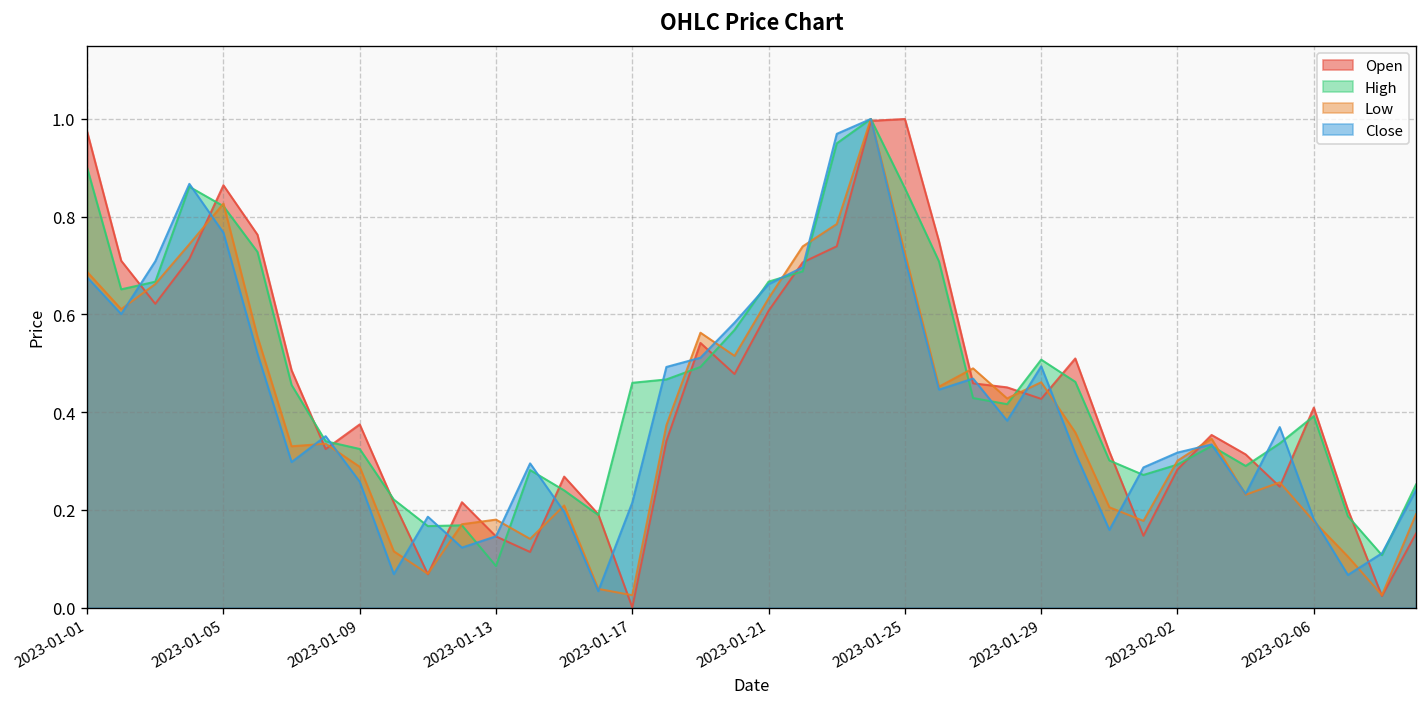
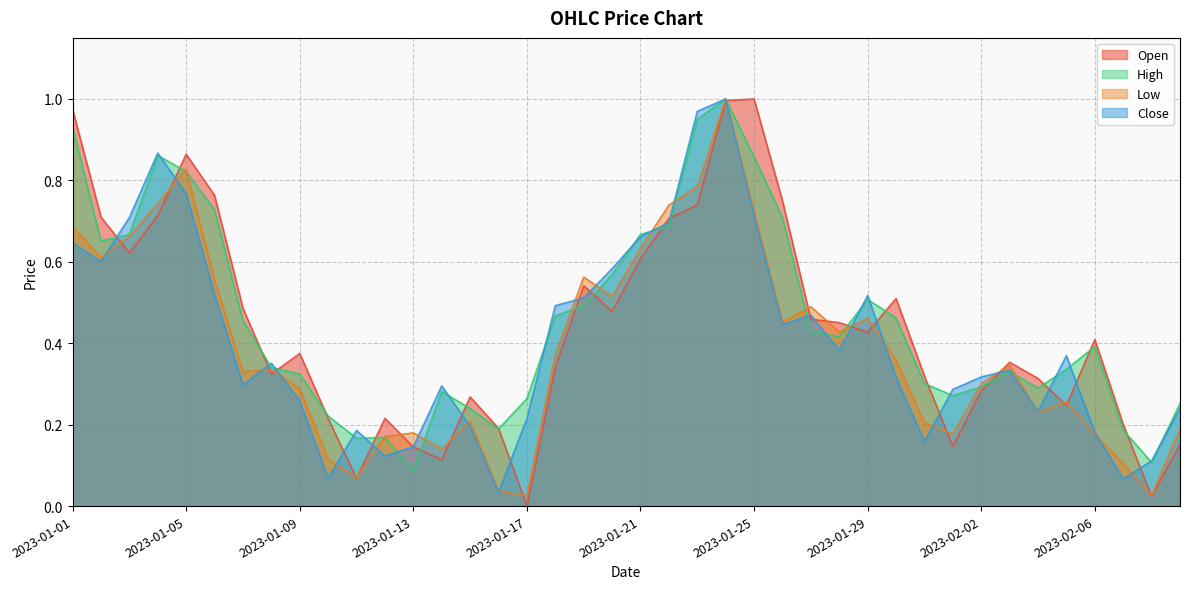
High, 2023-01-01: 0.90 -> 0.93
Close, 2023-01-01: 0.68 -> 0.65
High, 2023-01-17: 0.46 -> 0.26
Close, 2023-01-29: 0.49 -> 0.52
